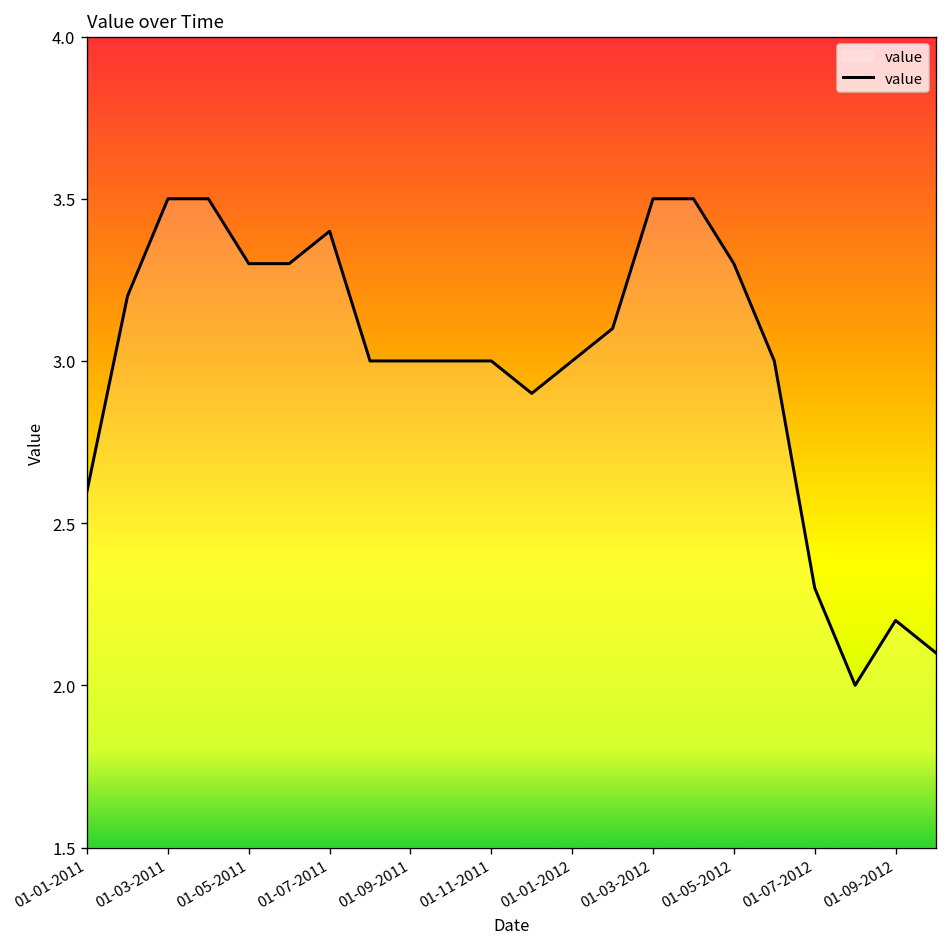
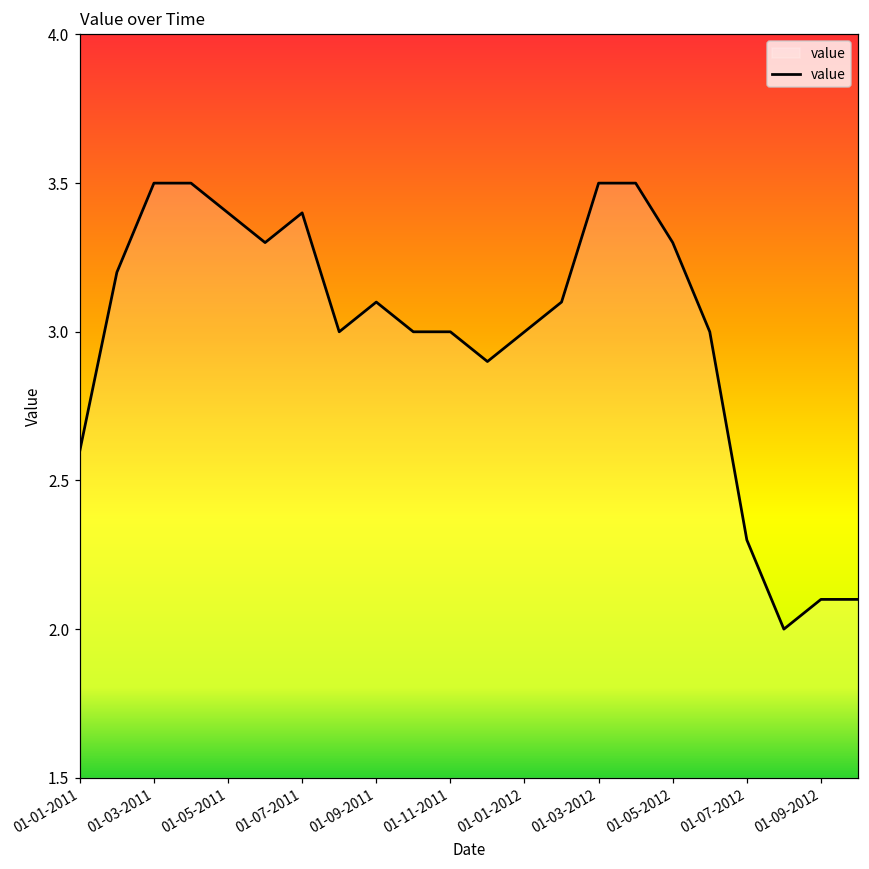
01-05-2011: 3.3 -> 3.4
01-09-2011: 3.0 -> 3.1
01-09-2012: 2.2 -> 2.1
